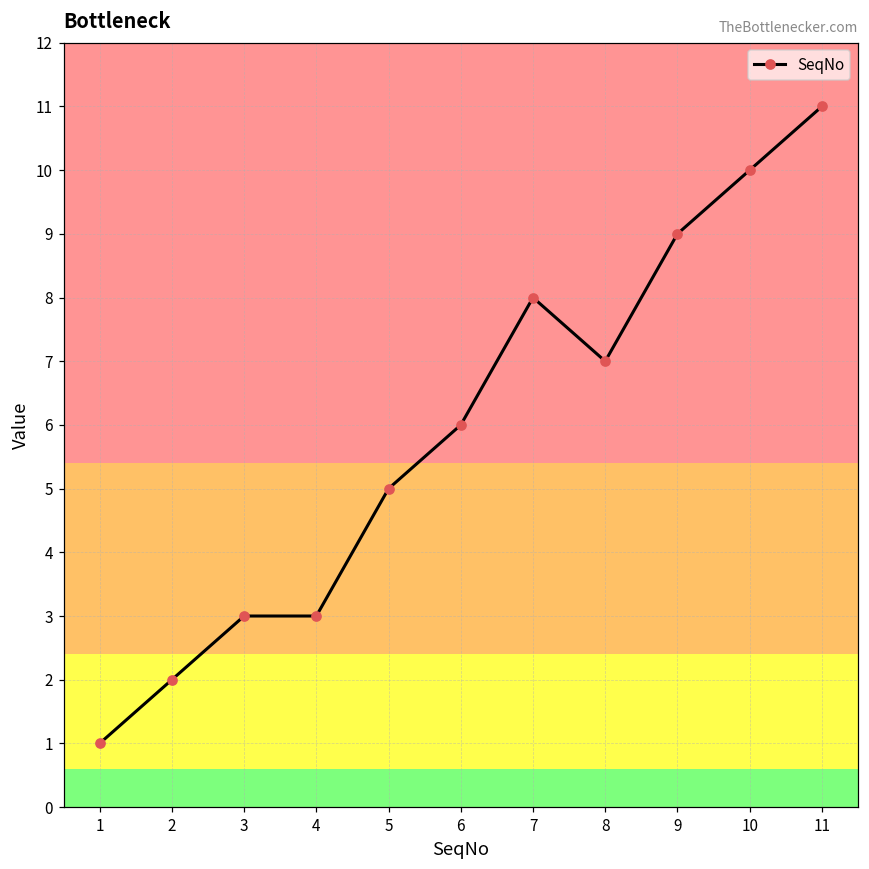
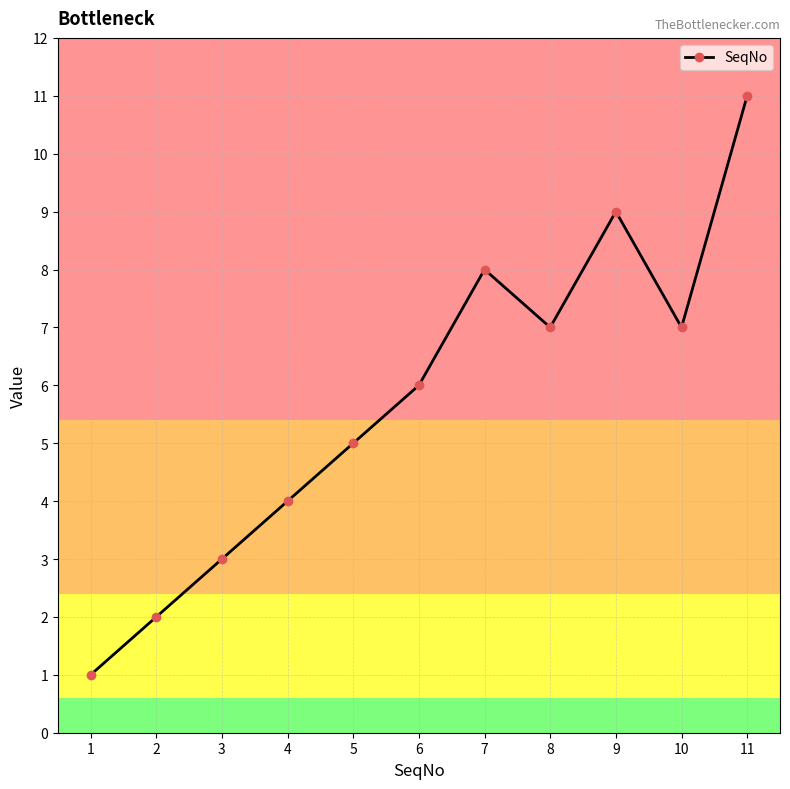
4: 3 -> 4
10: 10 -> 7
